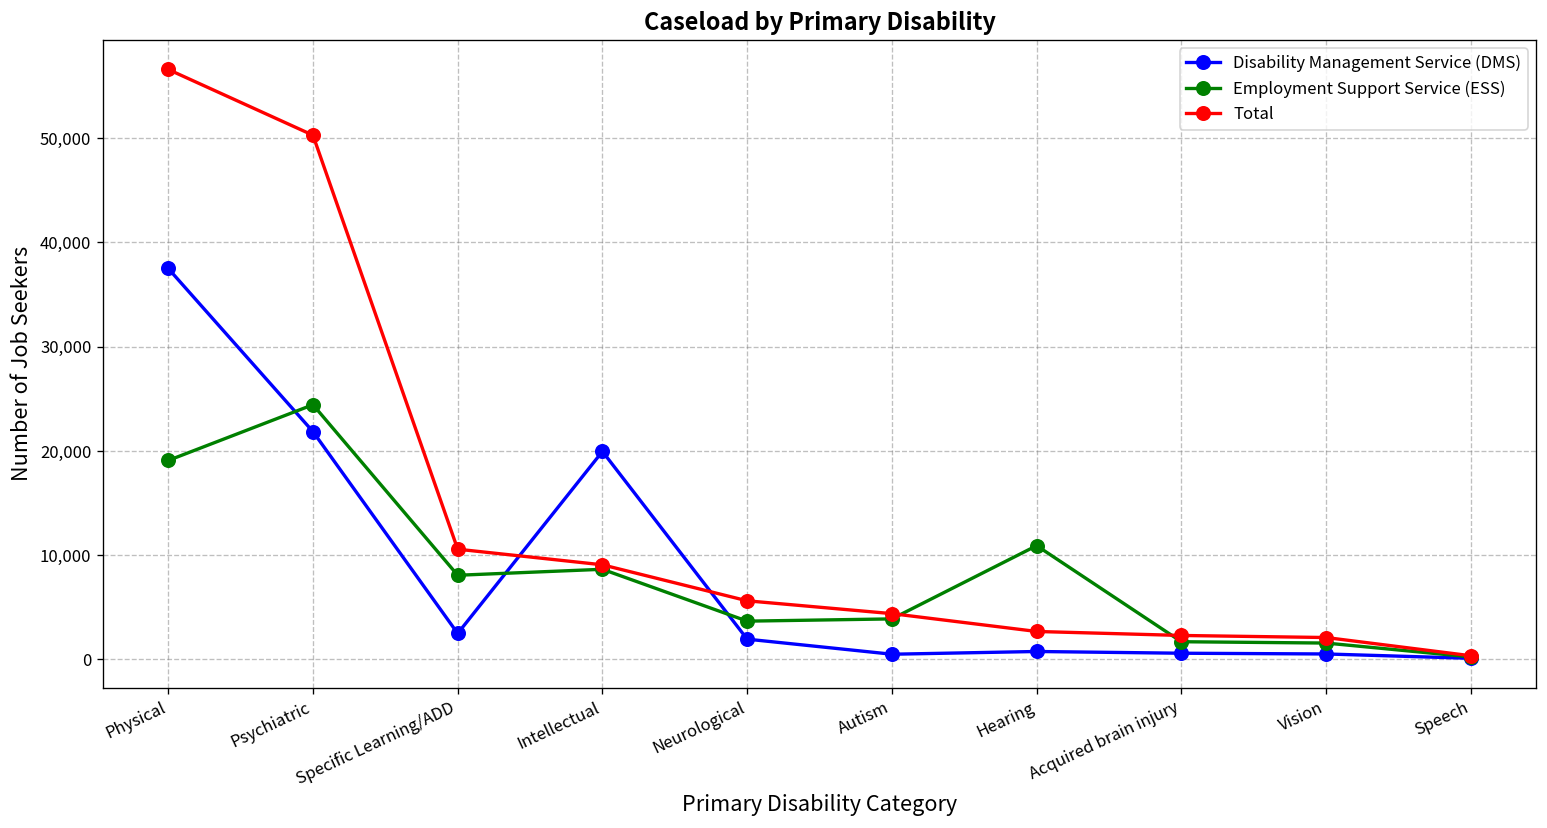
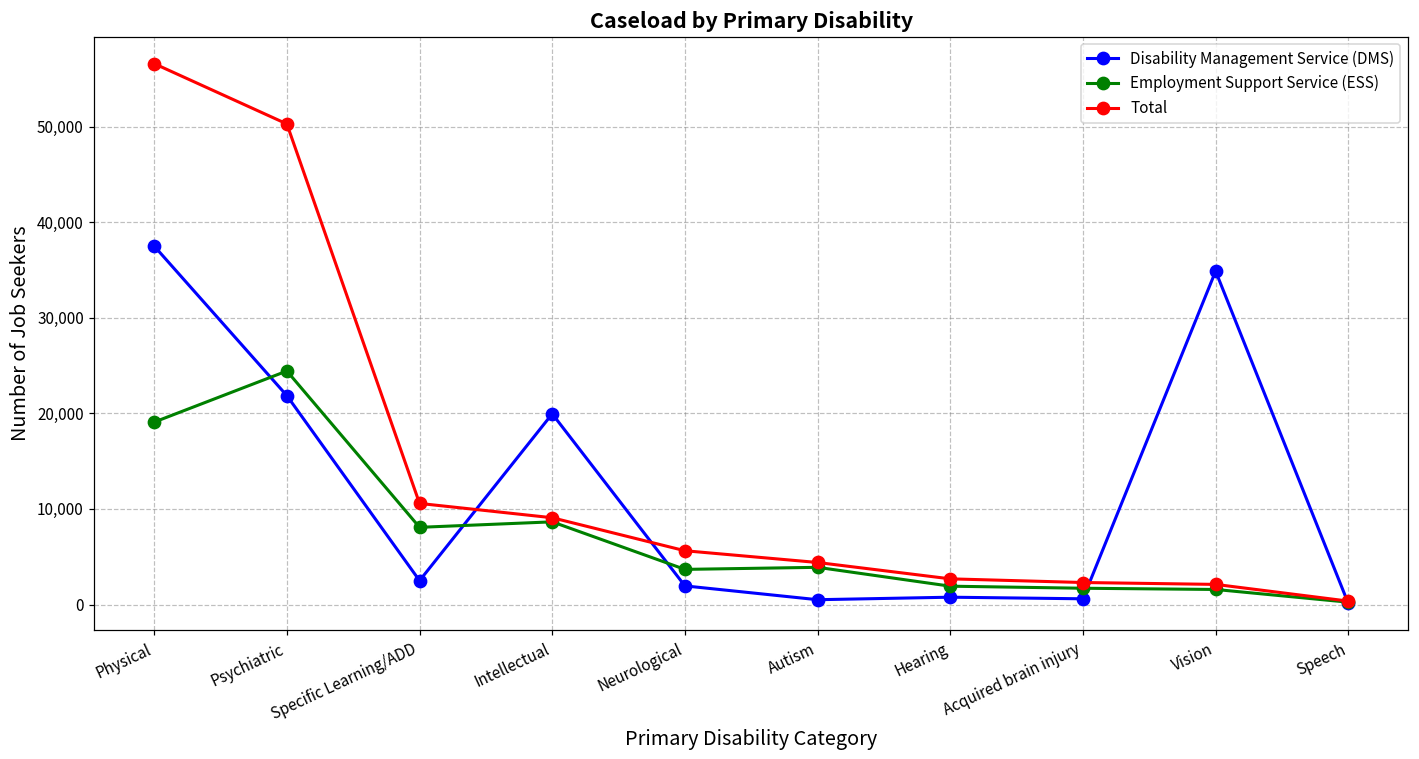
Employment Support Service (ESS), Hearing: 11,000 -> 2,000
Disability Management Service (DMS), Vision: 1,000 -> 35,000
